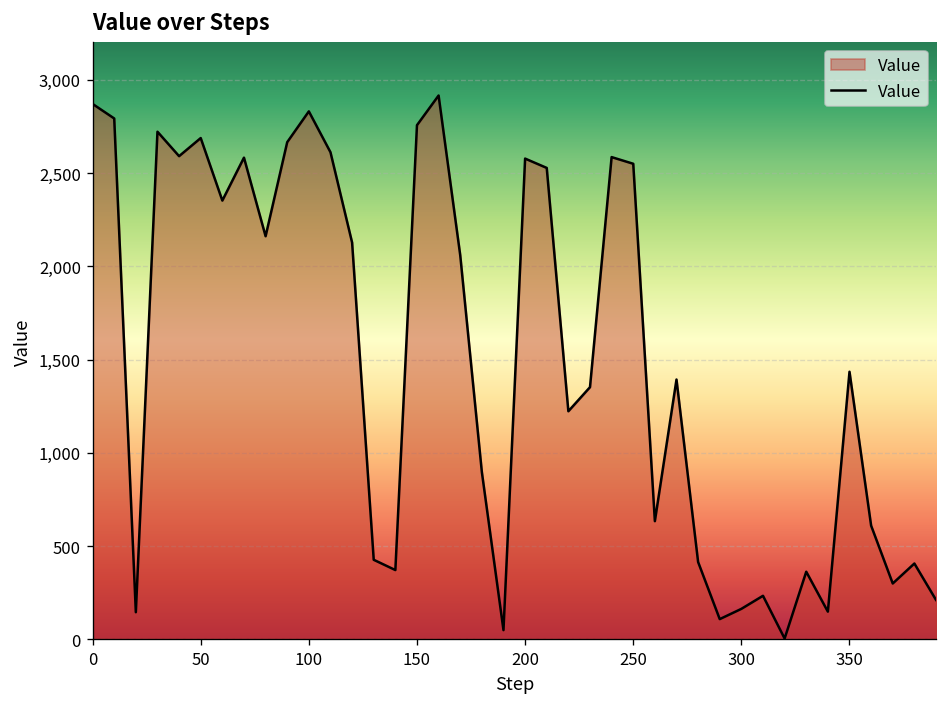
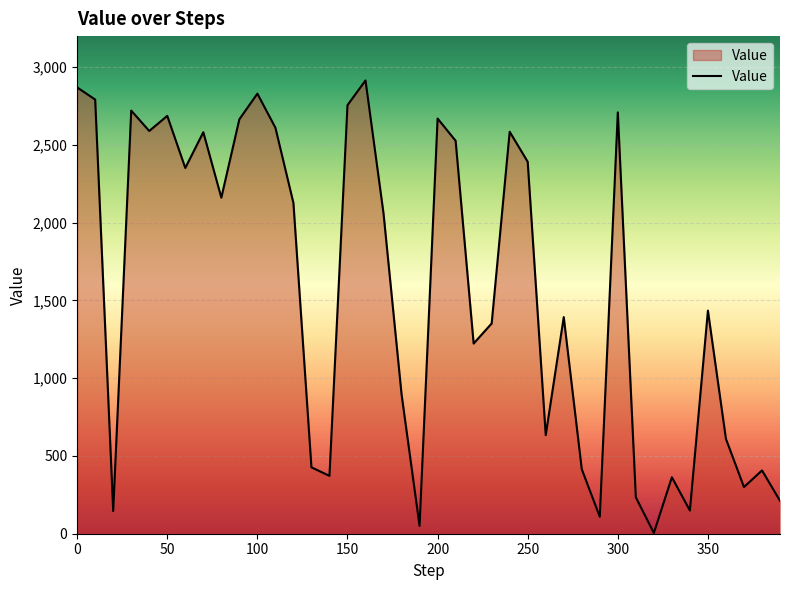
200: 2,580 -> 2,670
250: 2,550 -> 2,390
300: 160 -> 2,710
